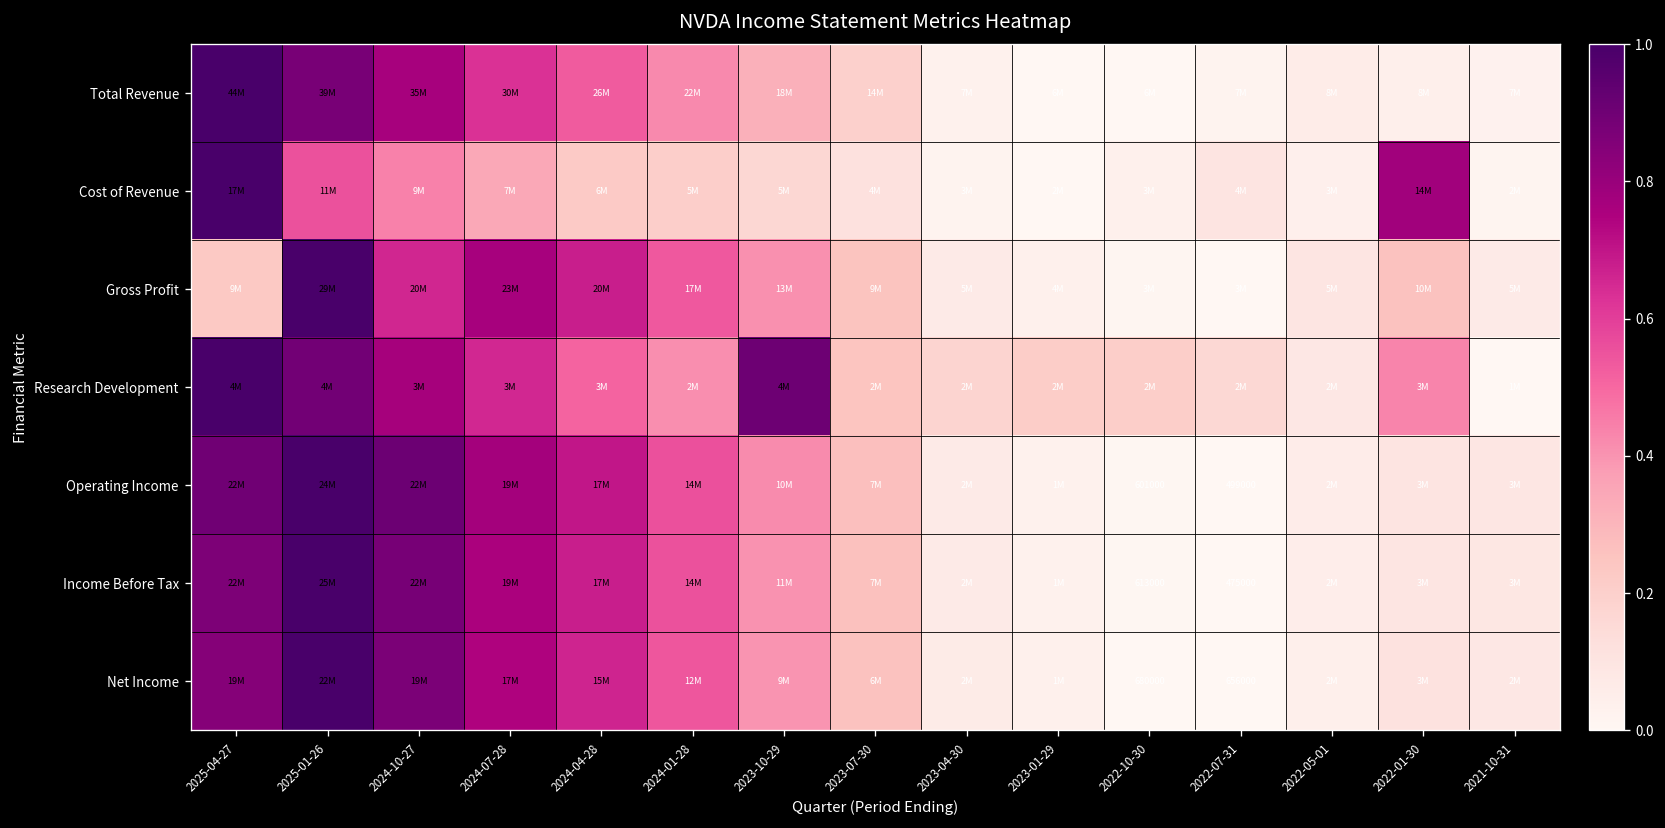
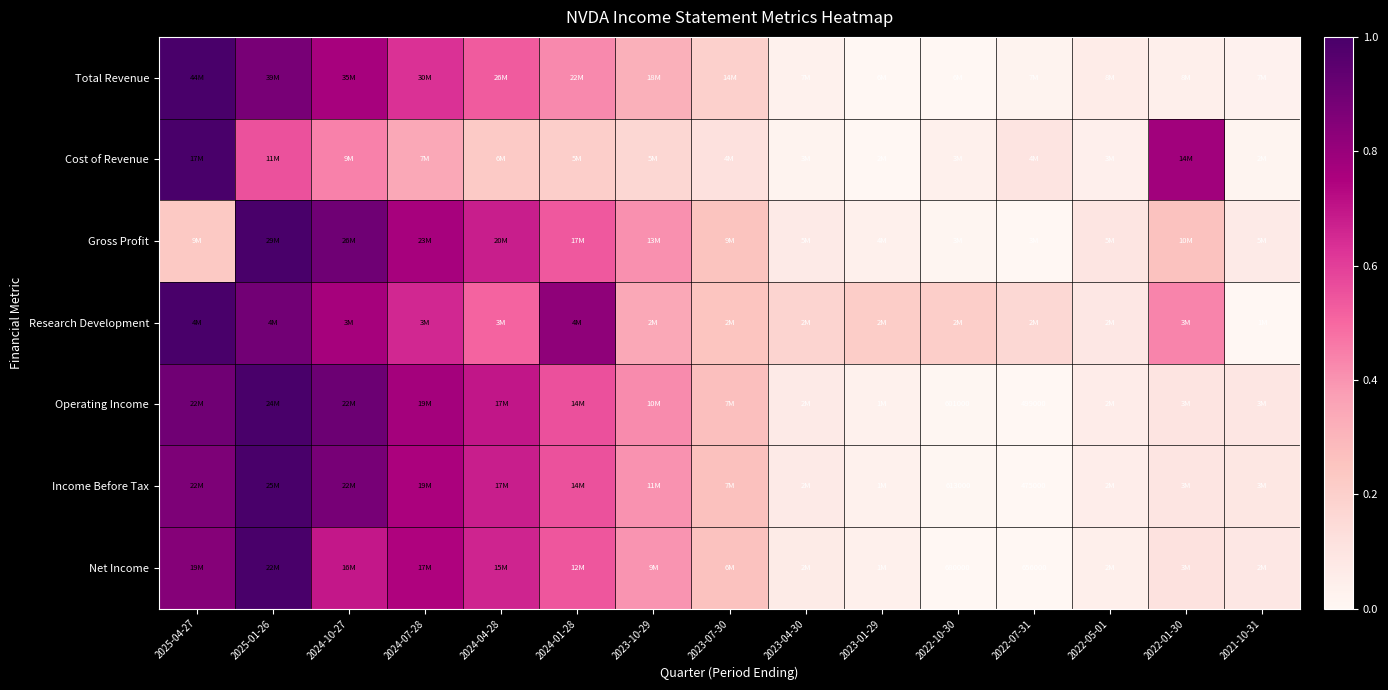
Gross Profit, 2024-10-27: 20M -> 26M
Research Development, 2024-01-28: 2M -> 4M
Research Development, 2023-10-29: 4M -> 2M
Net Income, 2024-10-27: 19M -> 16M
